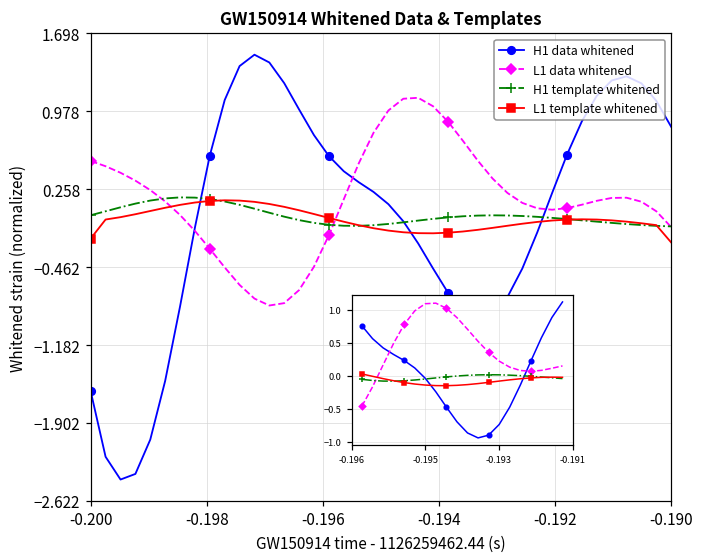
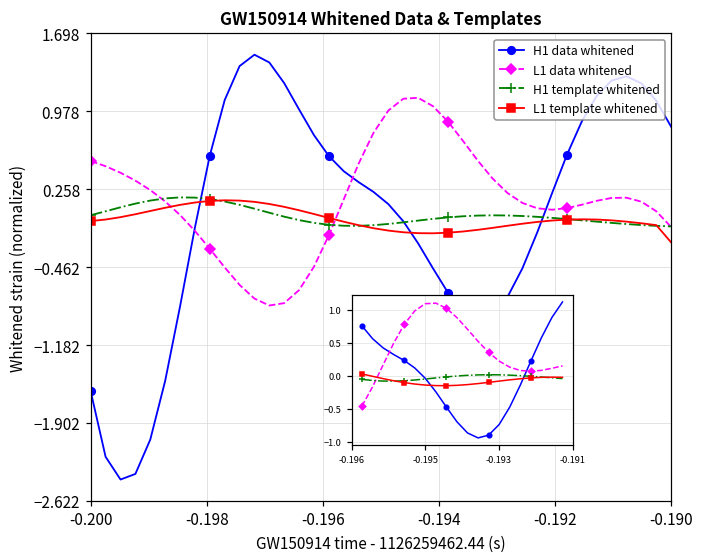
L1 template whitened, -0.200: -0.2 -> 0.0
